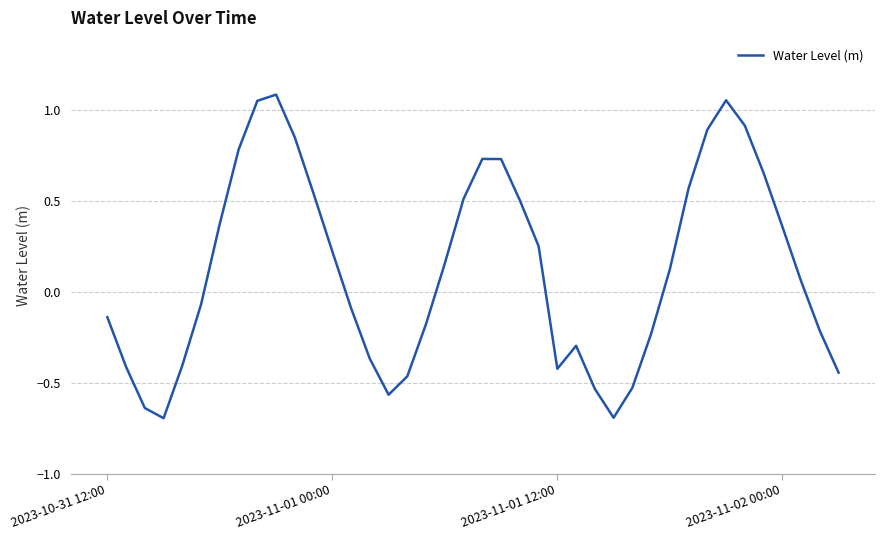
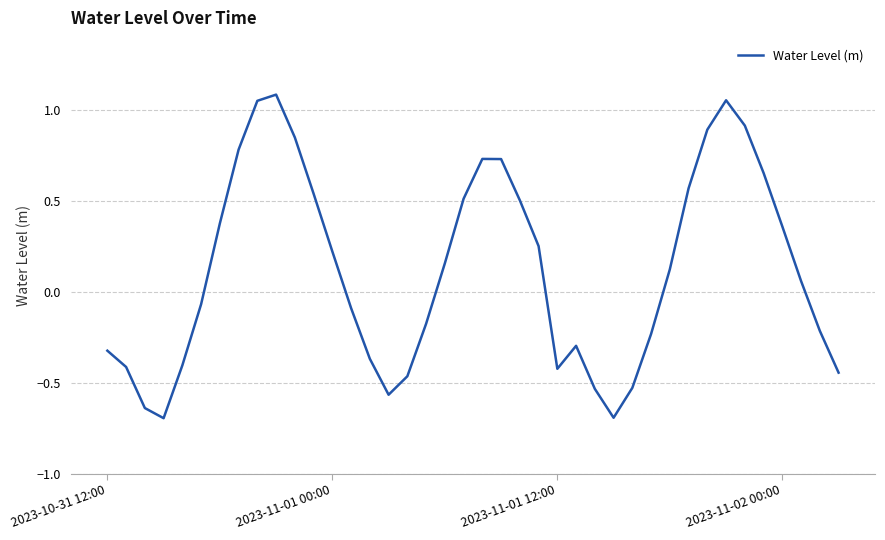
2023-10-31 12:00: -0.14 -> -0.32
